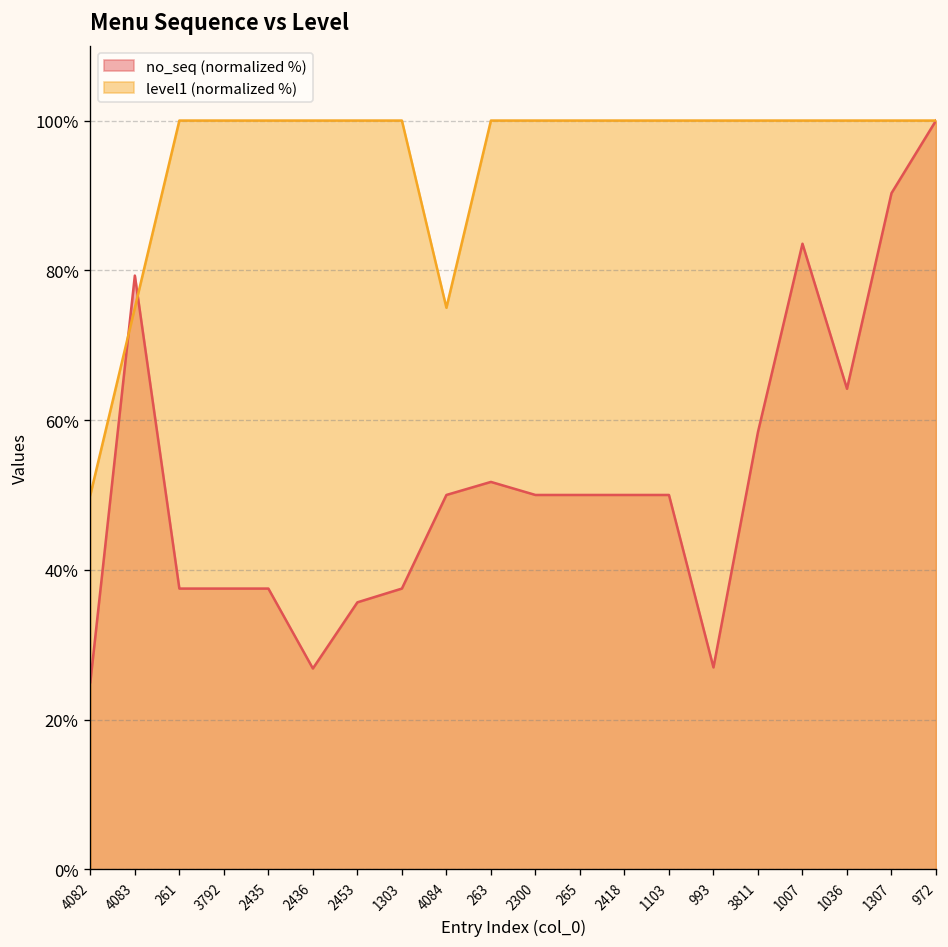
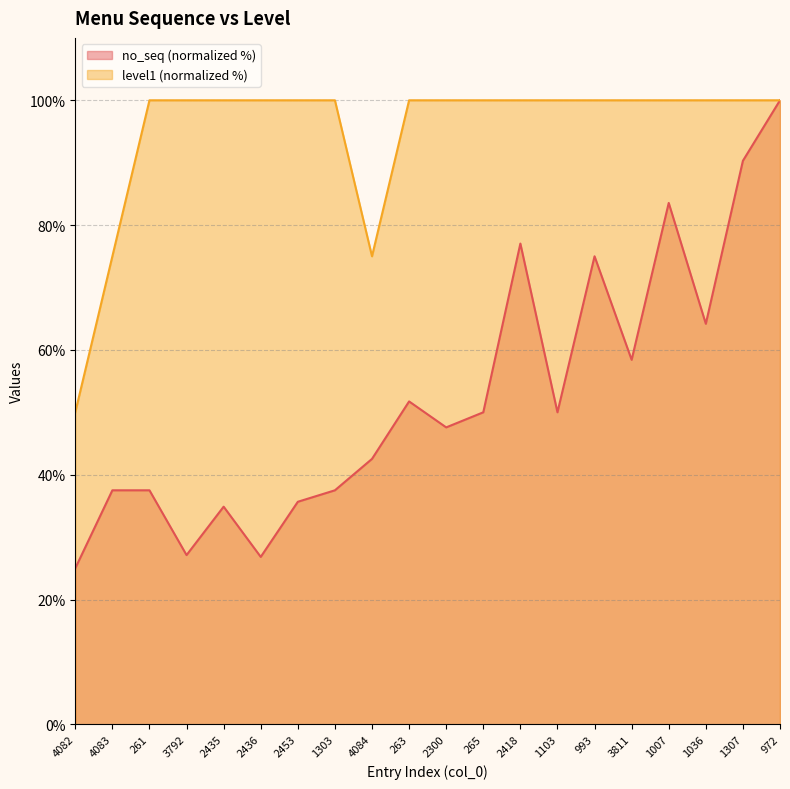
no_seq (normalized %), 4083: 79% -> 37%
no_seq (normalized %), 3792: 37% -> 27%
no_seq (normalized %), 2435: 37% -> 35%
no_seq (normalized %), 4084: 50% -> 43%
no_seq (normalized %), 2300: 50% -> 48%
no_seq (normalized %), 2418: 50% -> 77%
no_seq (normalized %), 993: 27% -> 75%
